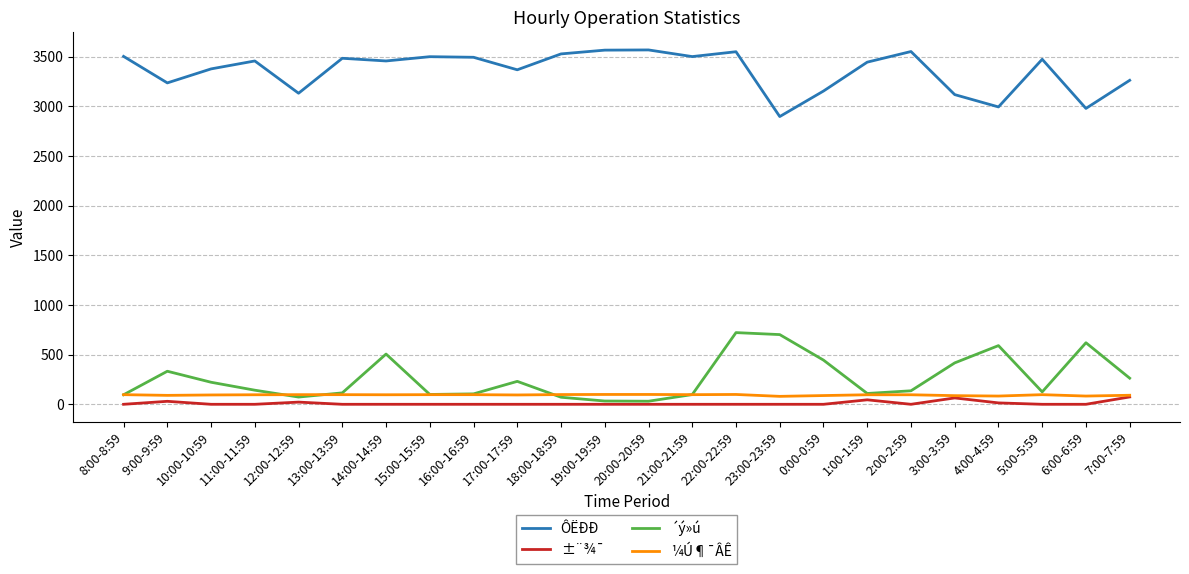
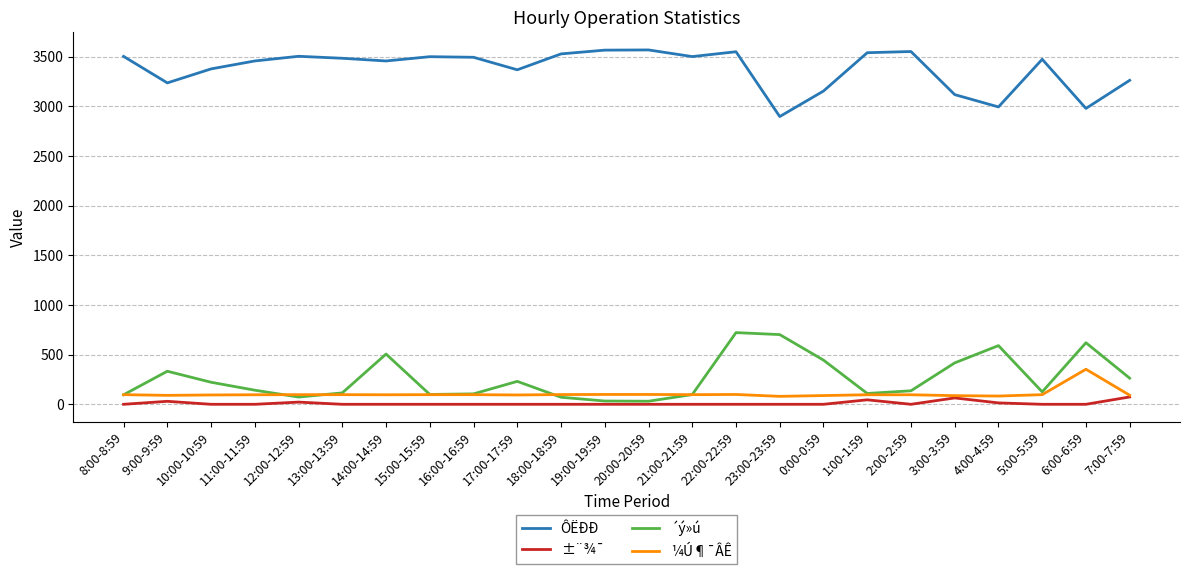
ÔËÐÐ, 12:00-12:59: 3100 -> 3500
ÔËÐÐ, 1:00-1:59: 3400 -> 3500
¼Ú¶¯ÂÊ, 6:00-6:59: 100 -> 400
